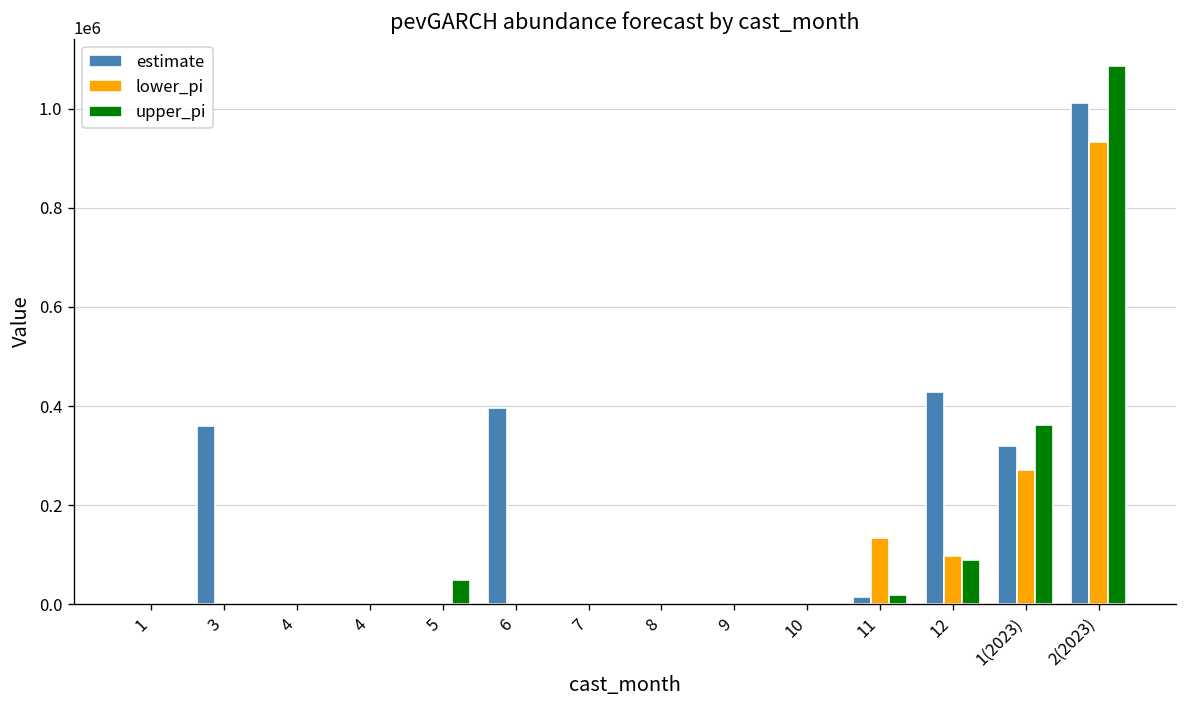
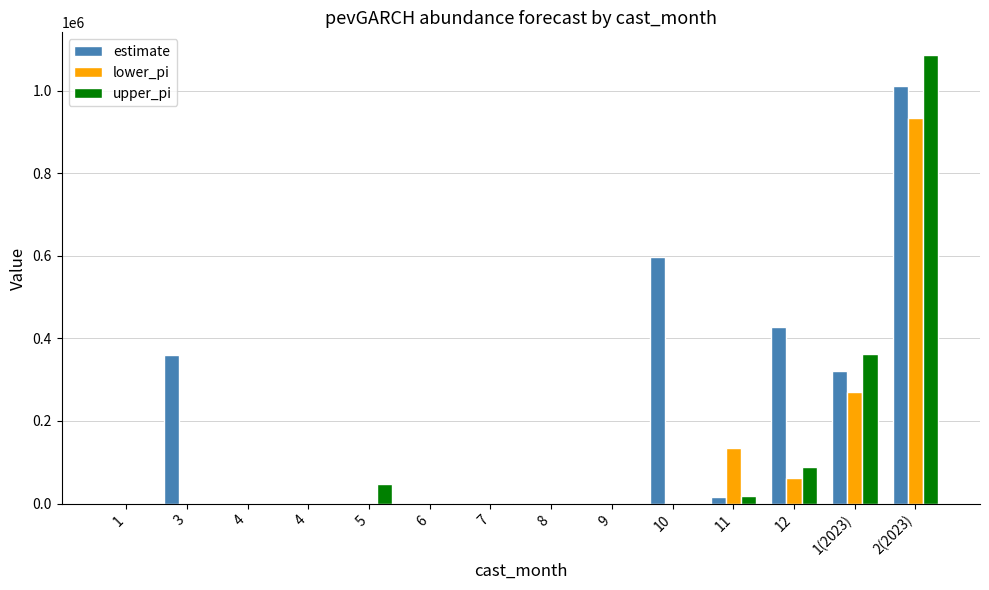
estimate, 6: 400000 -> 0
estimate, 10: 0 -> 600000
lower_pi, 12: 100000 -> 60000
